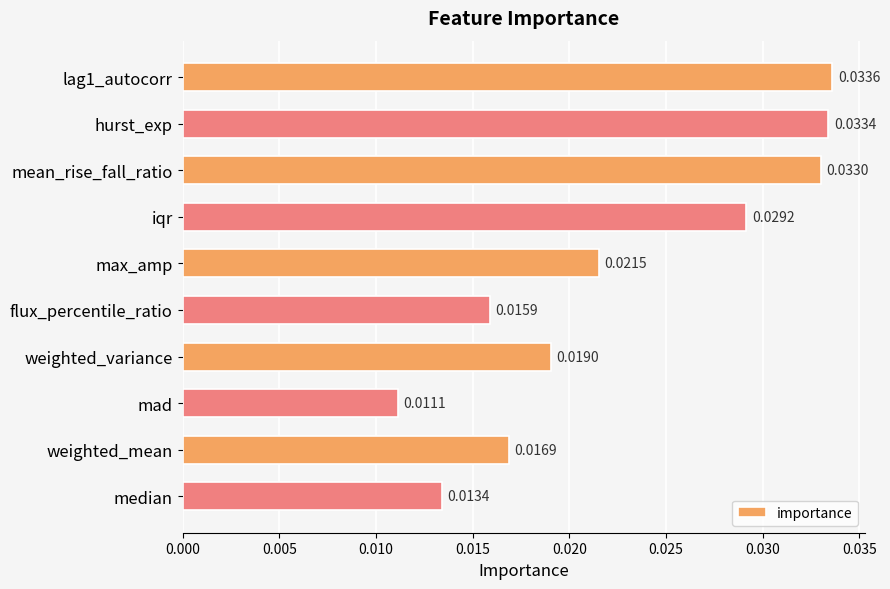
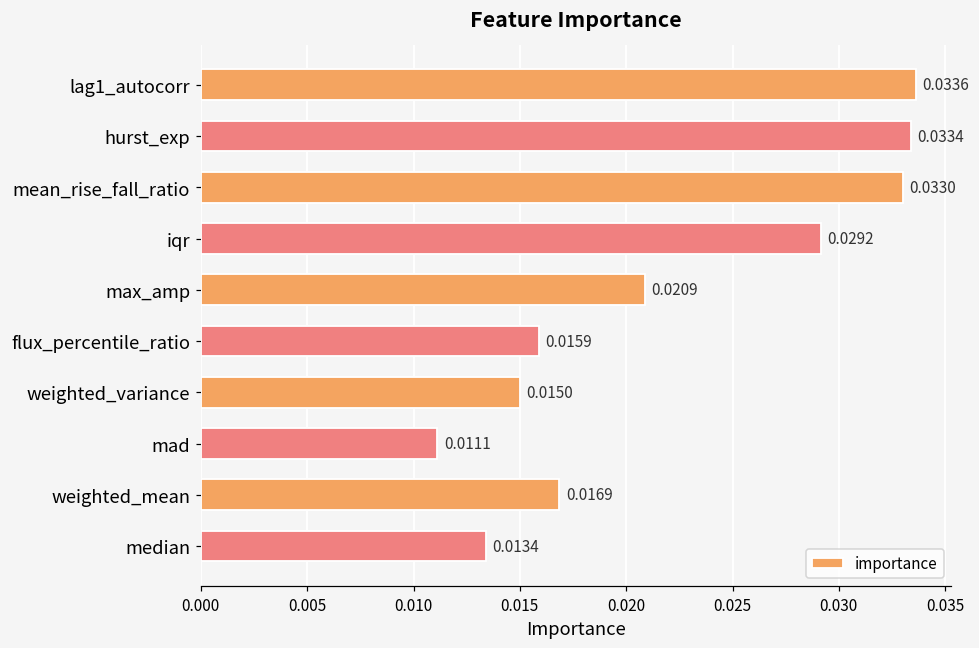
max_amp: 0.0215 -> 0.0209
weighted_variance: 0.0190 -> 0.0150
